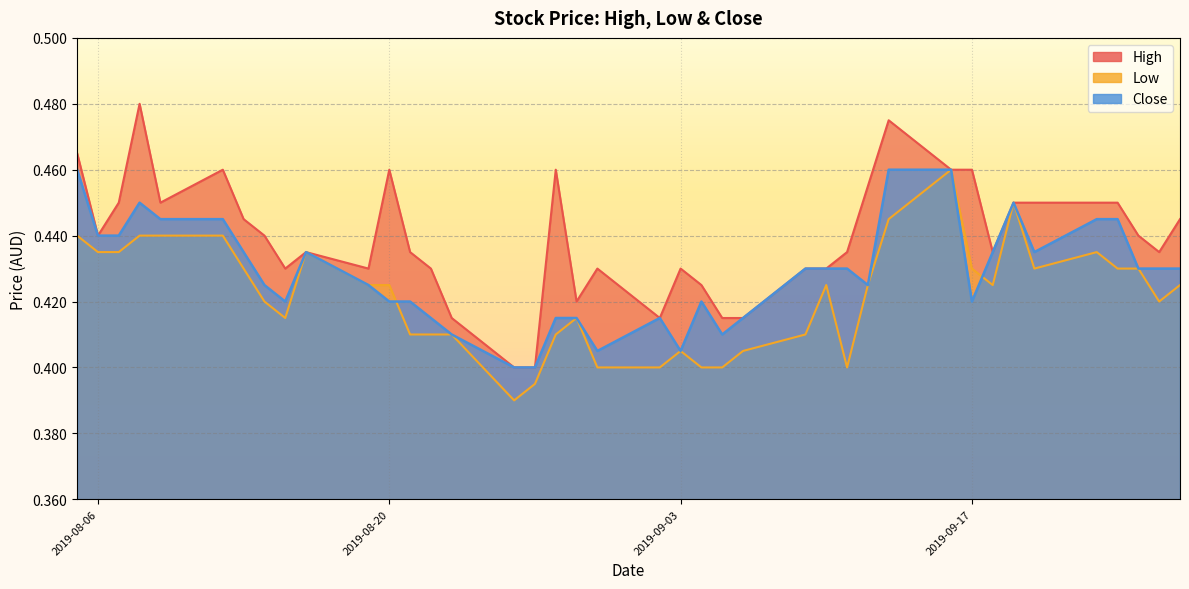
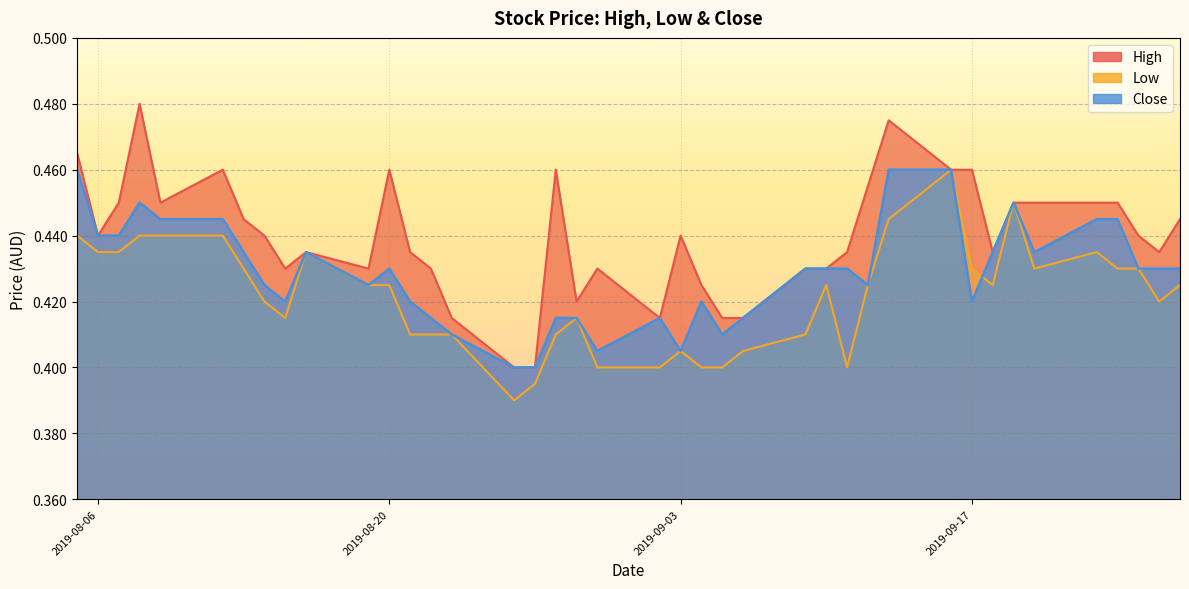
Close, 2019-08-20: 0.42 -> 0.43
High, 2019-09-03: 0.43 -> 0.44
